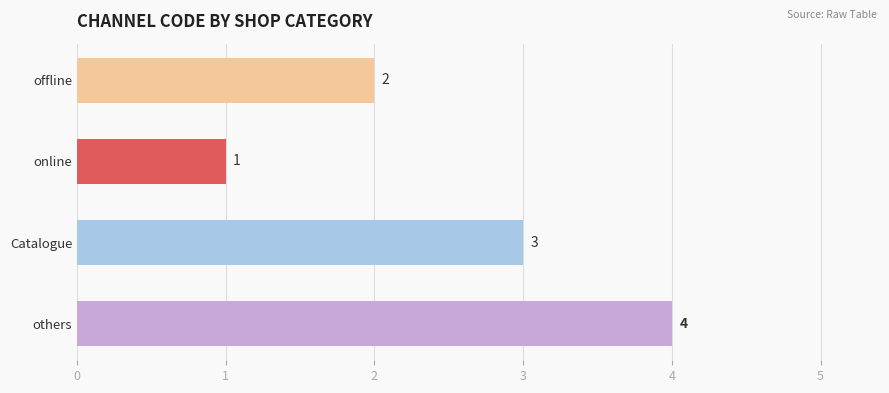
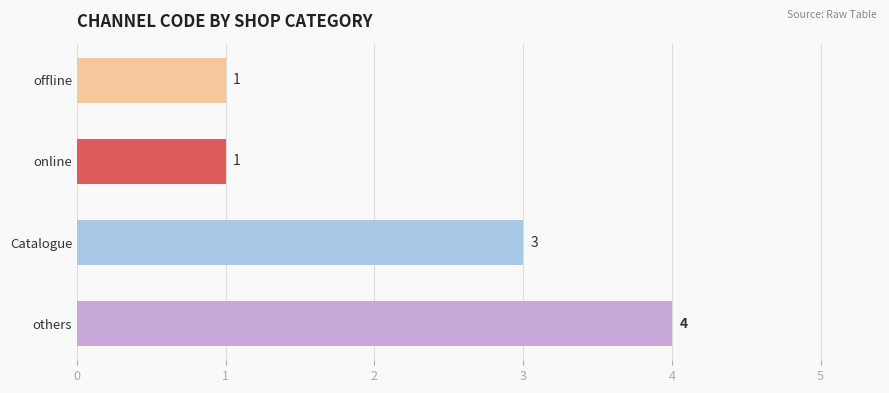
offline: 2 -> 1
